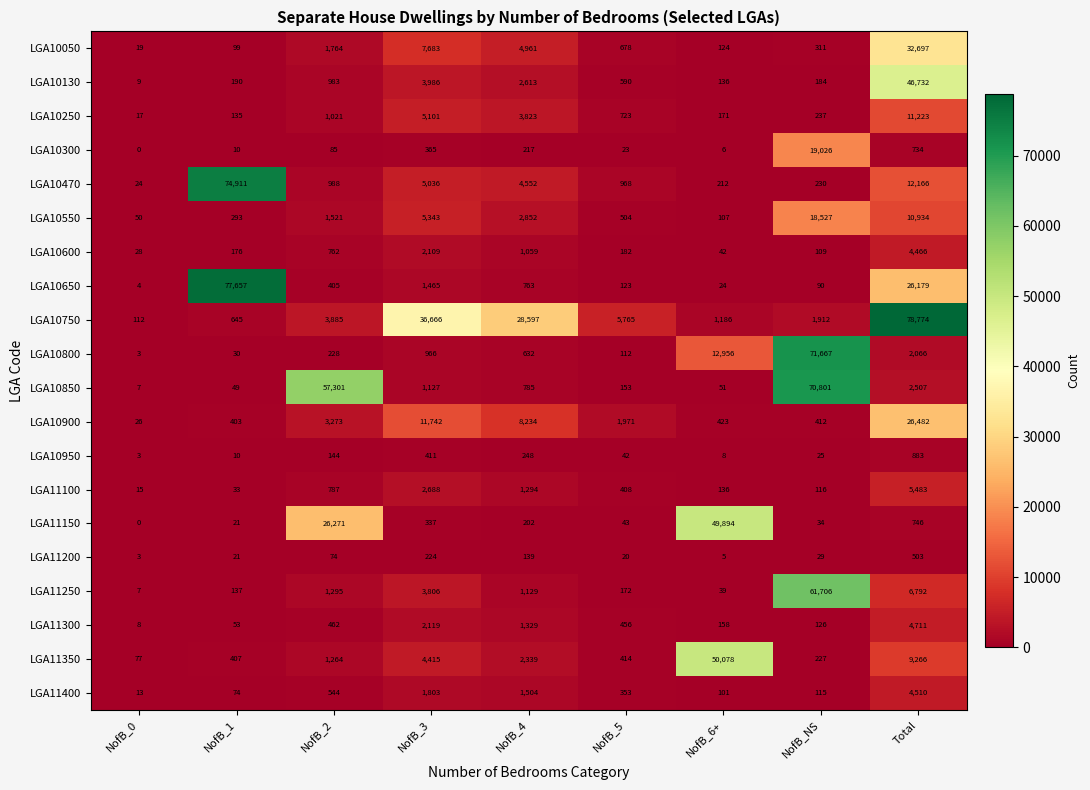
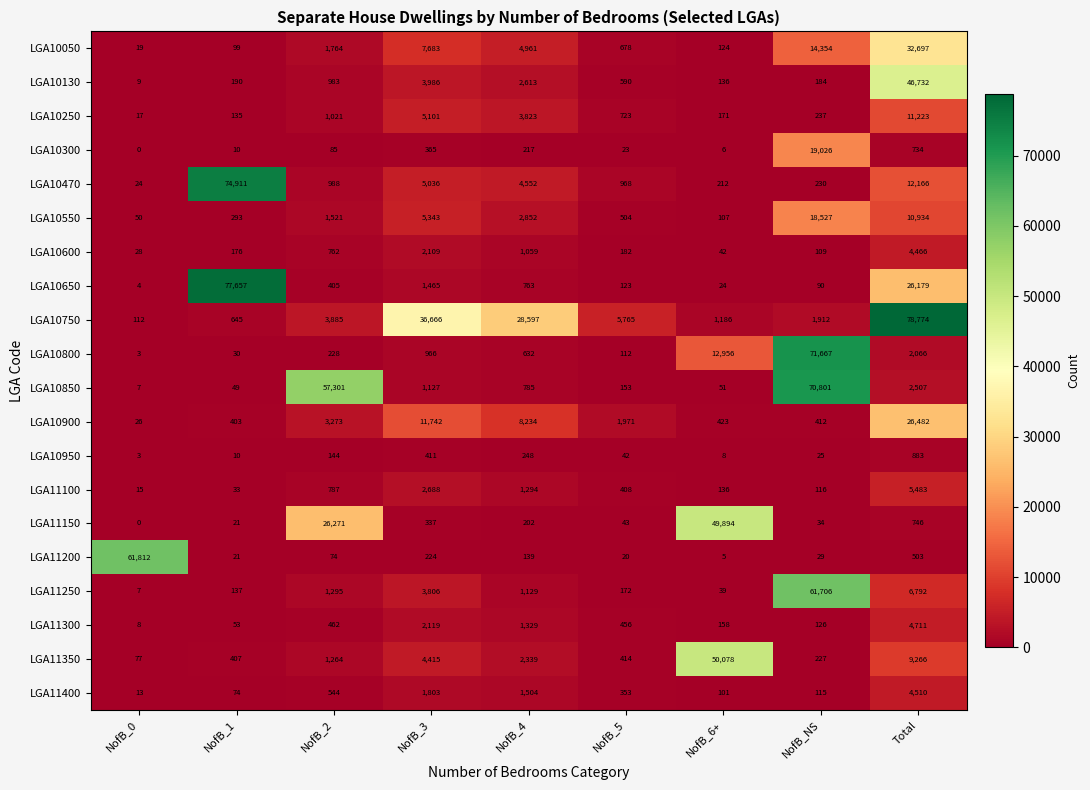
LGA10050, NofB_NS: 311 -> 14,354
LGA11200, NofB_0: 3 -> 61,812
